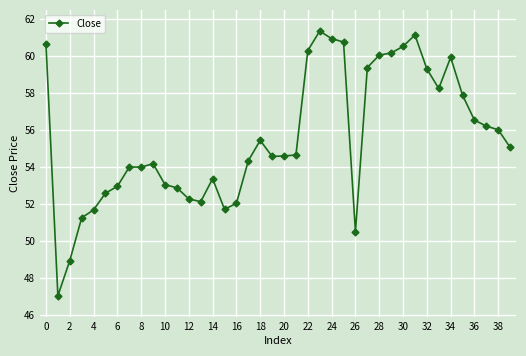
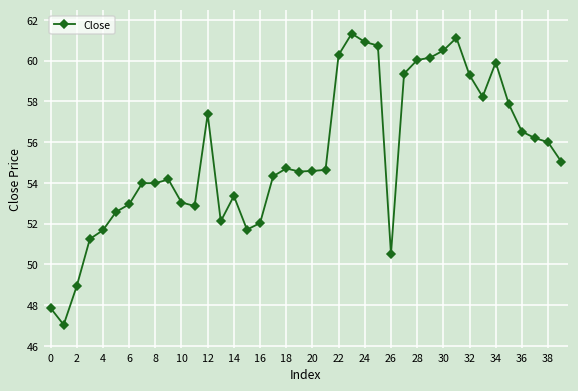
0: 60.6 -> 47.9
12: 52.3 -> 57.4
18: 55.4 -> 54.7
